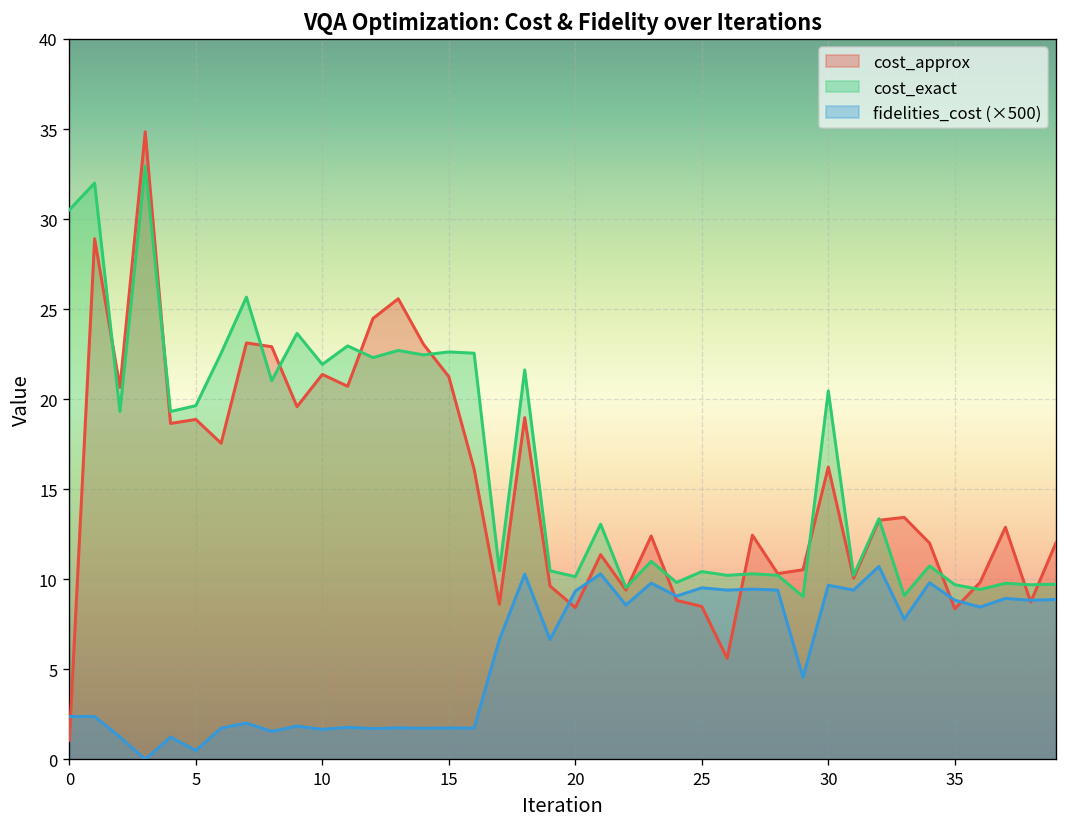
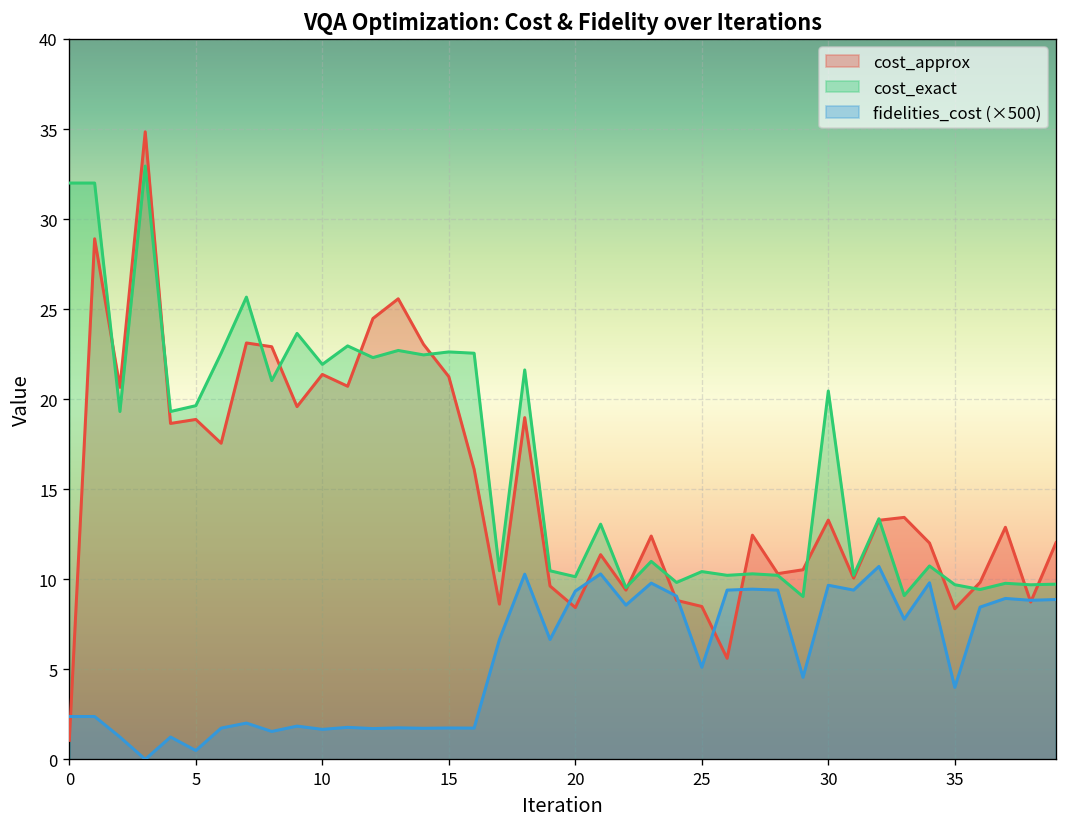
cost_exact, 0: 30.5 -> 32.0
fidelities_cost (×500), 25: 9.5 -> 5.1
cost_approx, 30: 16.2 -> 13.3
fidelities_cost (×500), 35: 8.8 -> 4.0
